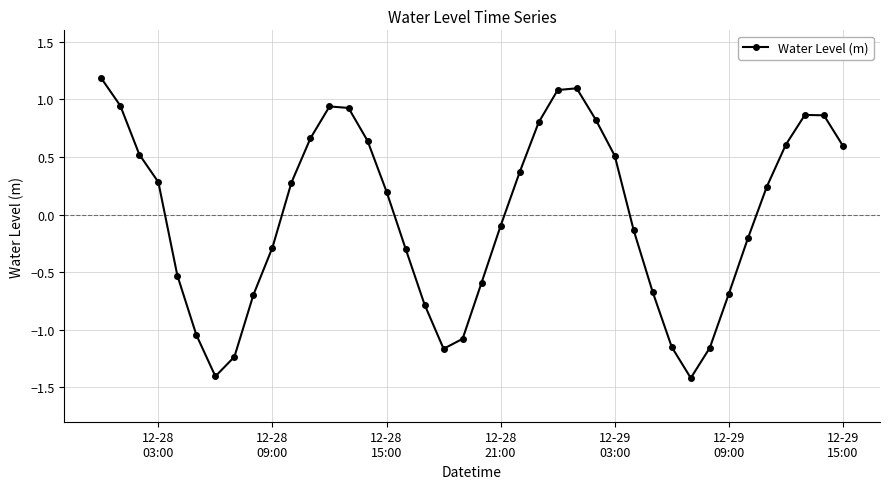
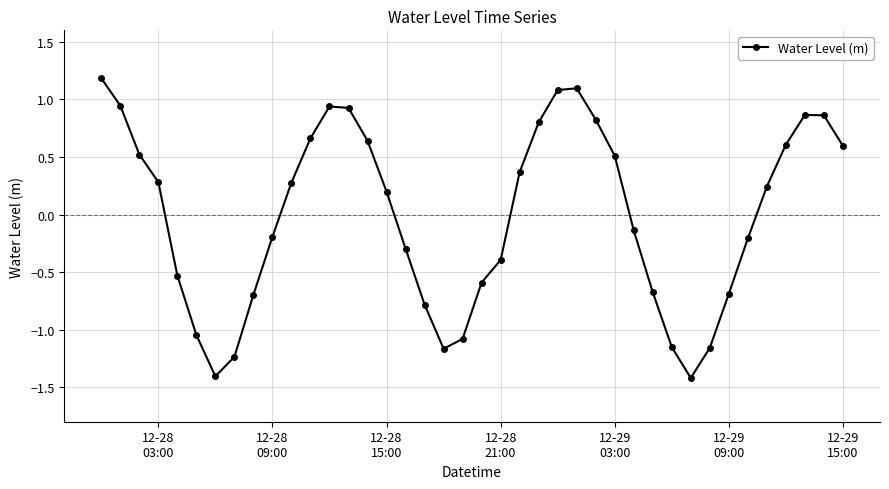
12-28 09:00: -0.29 -> -0.19
12-28 21:00: -0.10 -> -0.40
